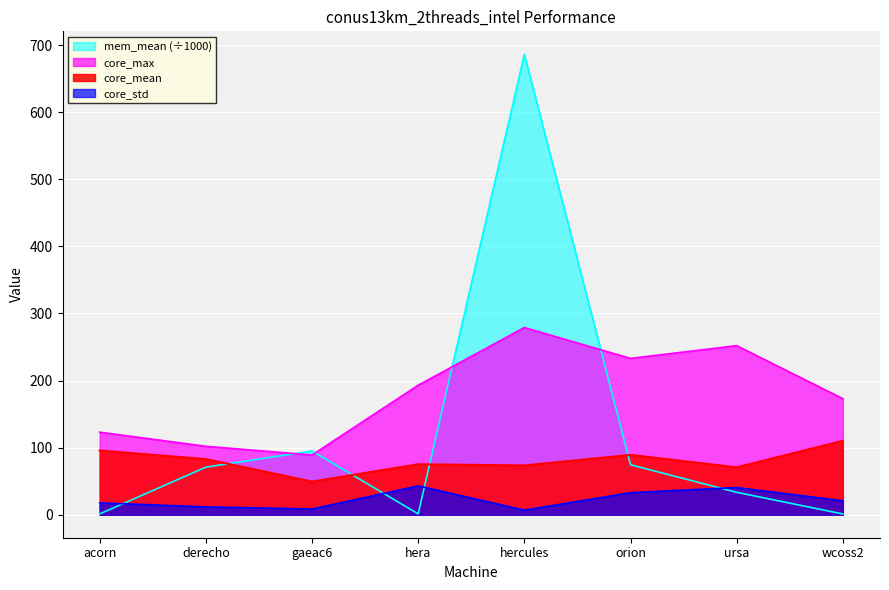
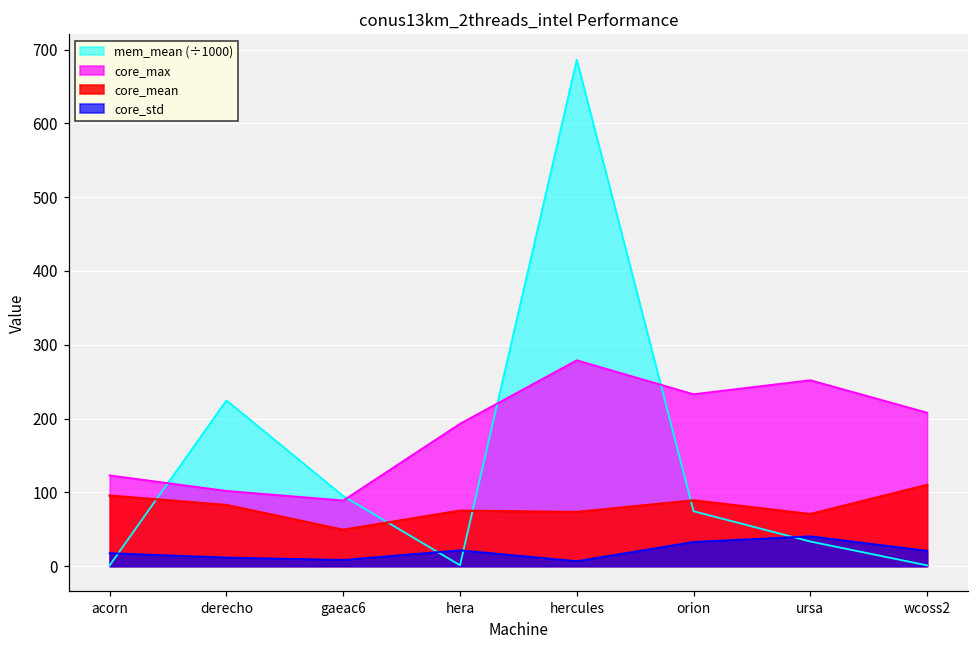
mem_mean (÷1000), derecho: 70 -> 220
core_std, hera: 40 -> 20
core_max, wcoss2: 170 -> 210
